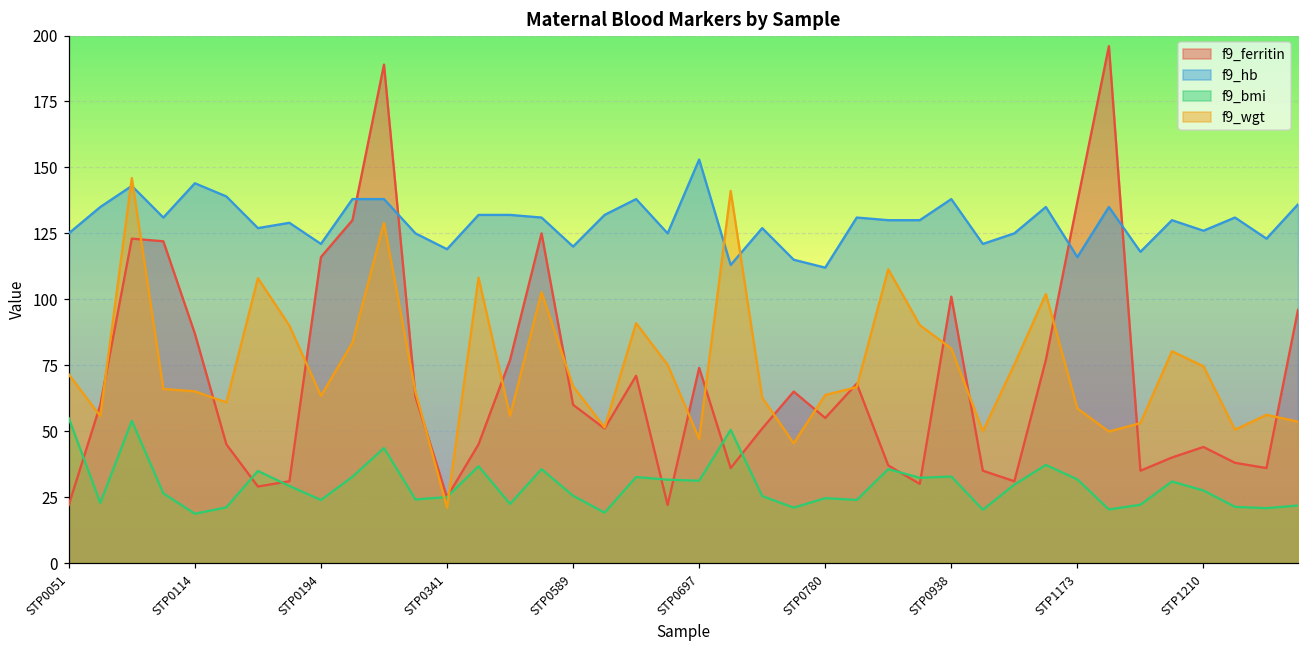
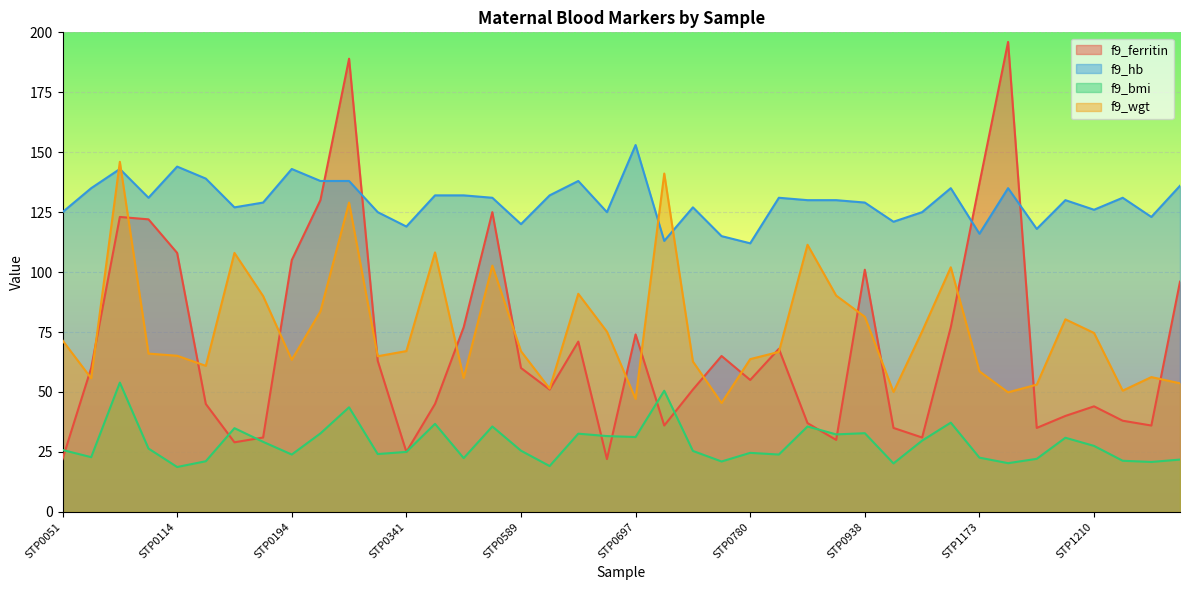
f9_bmi, STP0051: 55 -> 26
f9_ferritin, STP0114: 87 -> 108
f9_ferritin, STP0194: 116 -> 105
f9_hb, STP0194: 121 -> 143
f9_wgt, STP0341: 21 -> 67
f9_hb, STP0938: 138 -> 129
f9_bmi, STP1173: 32 -> 23
